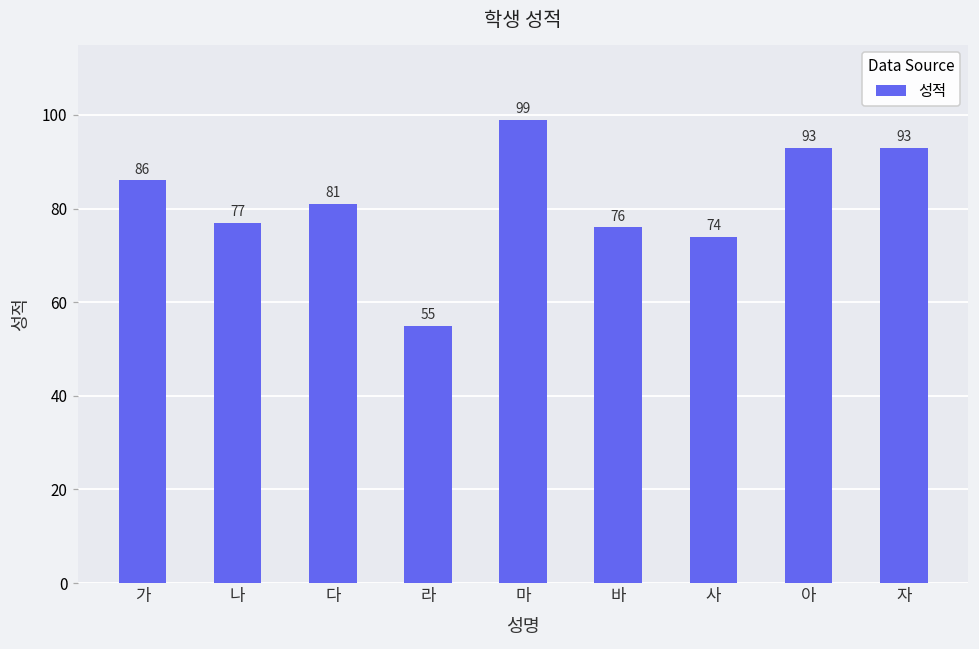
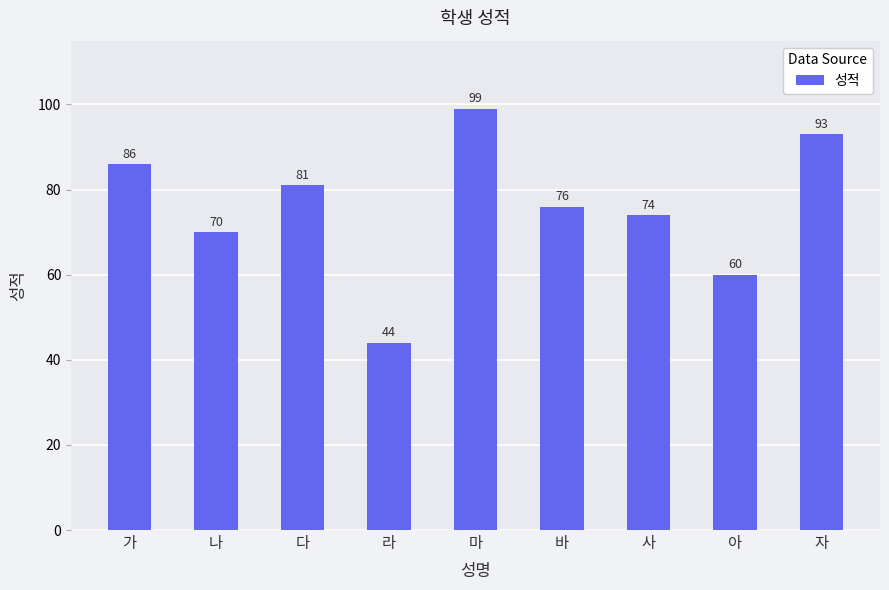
나: 77 -> 70
라: 55 -> 44
아: 93 -> 60
